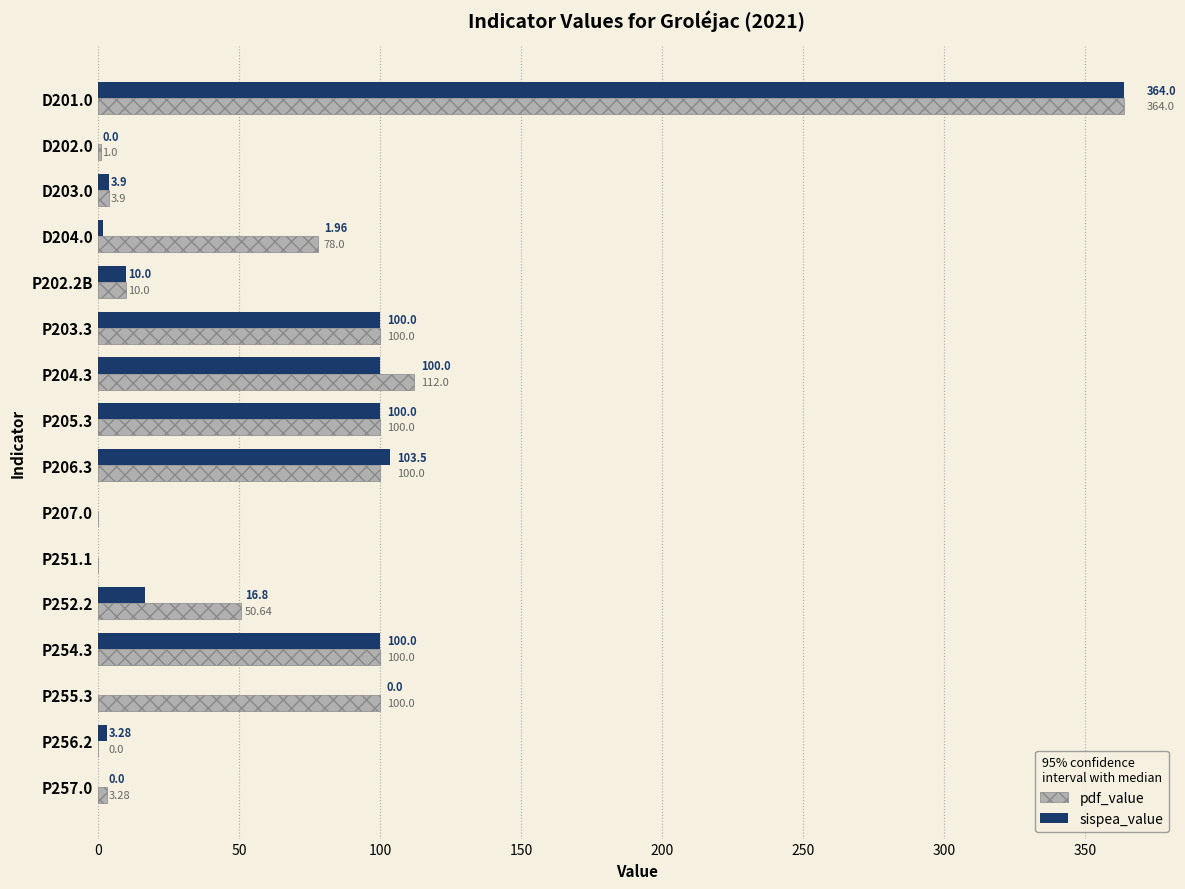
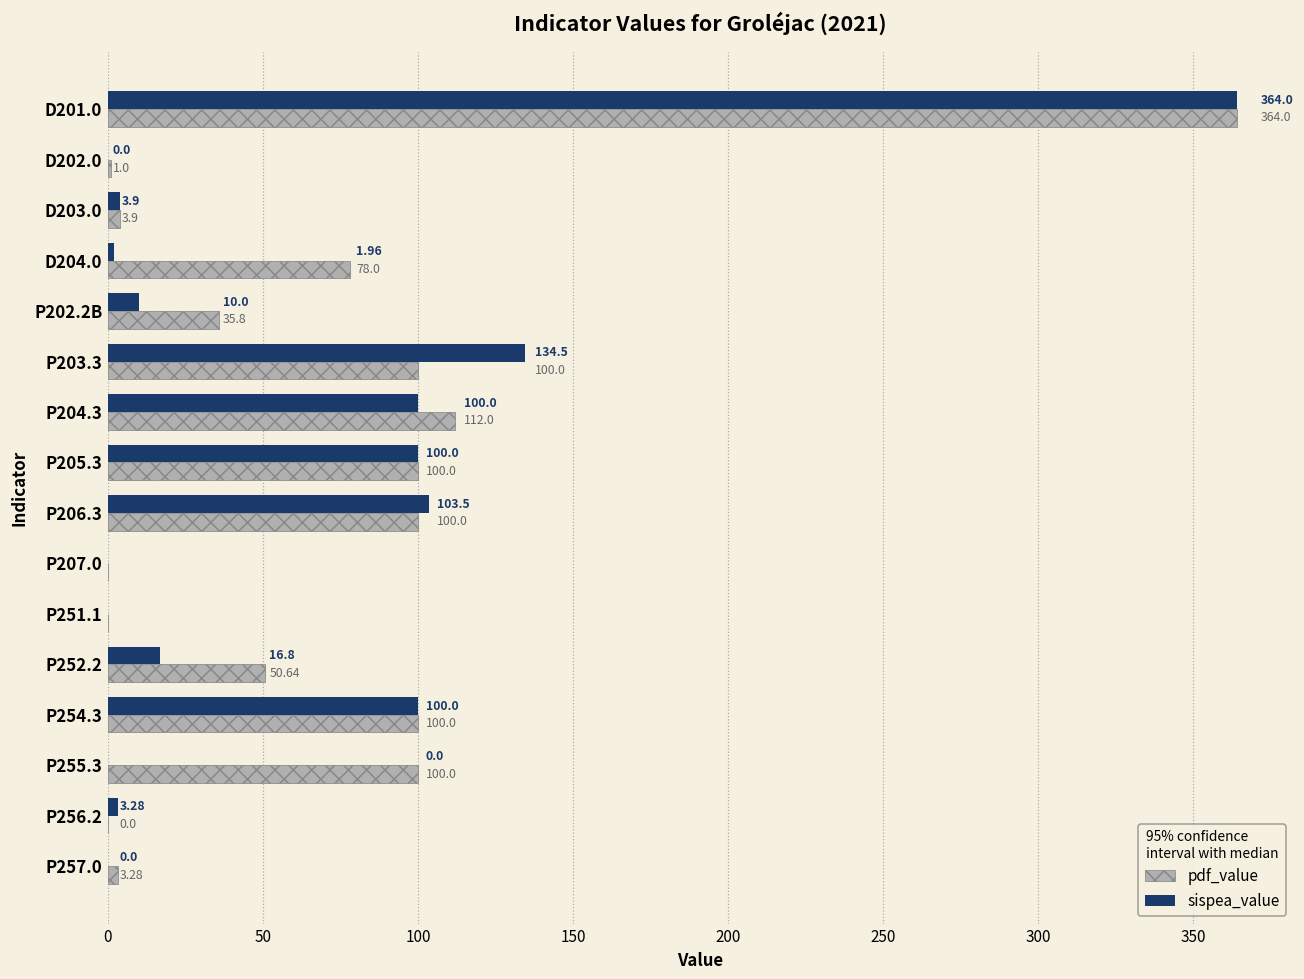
pdf_value, P202.2B: 10.0 -> 35.8
sispea_value, P203.3: 100.0 -> 134.5
